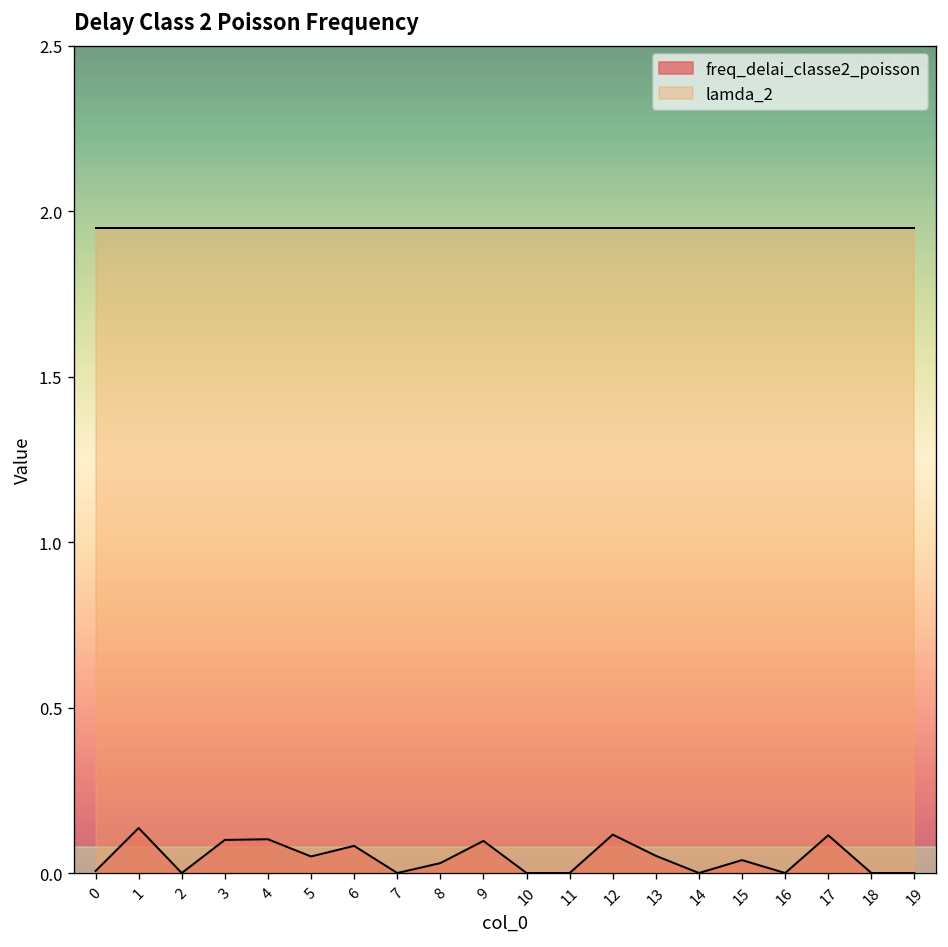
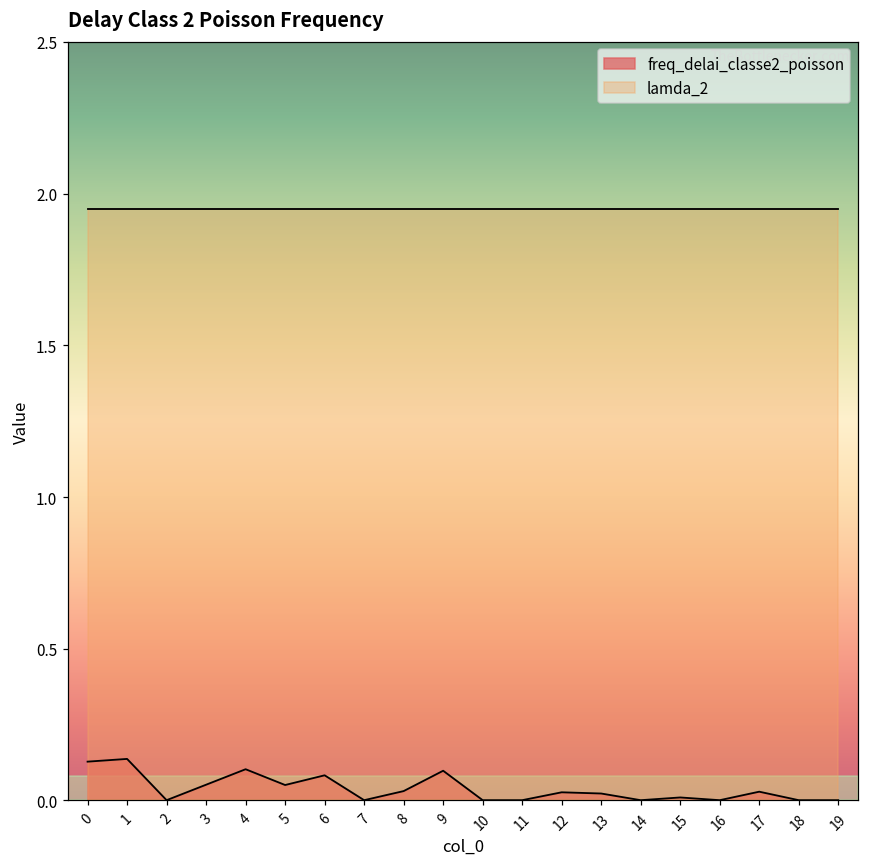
freq_delai_classe2_poisson, 0: 0.01 -> 0.13
freq_delai_classe2_poisson, 3: 0.10 -> 0.05
freq_delai_classe2_poisson, 12: 0.12 -> 0.03
freq_delai_classe2_poisson, 13: 0.05 -> 0.02
freq_delai_classe2_poisson, 15: 0.04 -> 0.01
freq_delai_classe2_poisson, 17: 0.12 -> 0.03
